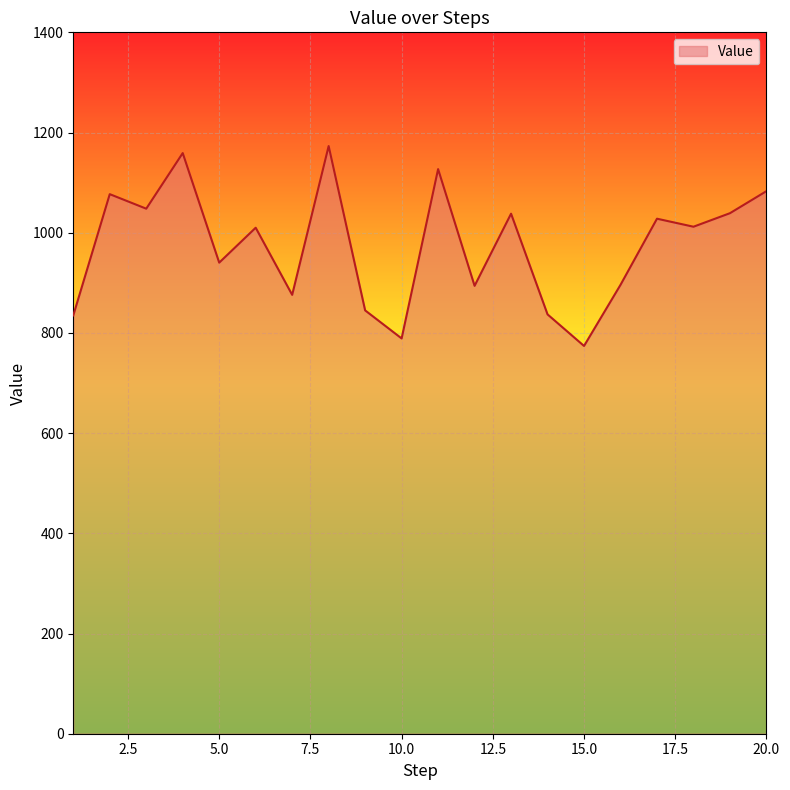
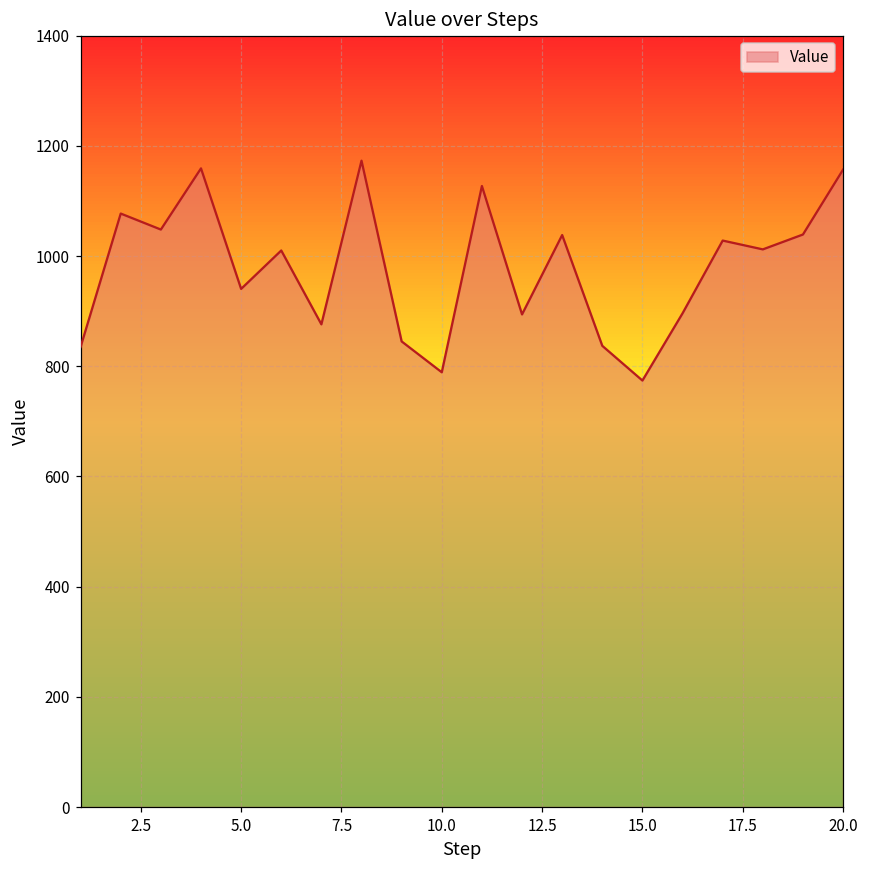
20.0: 1080 -> 1160
